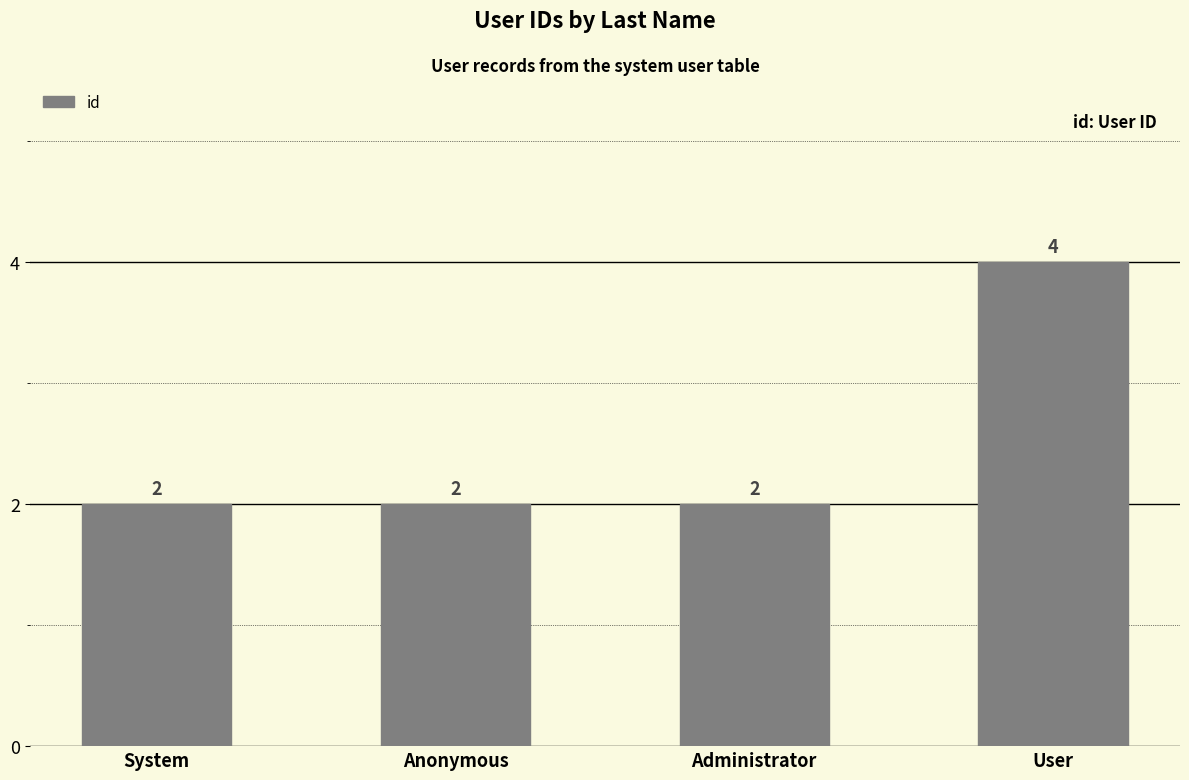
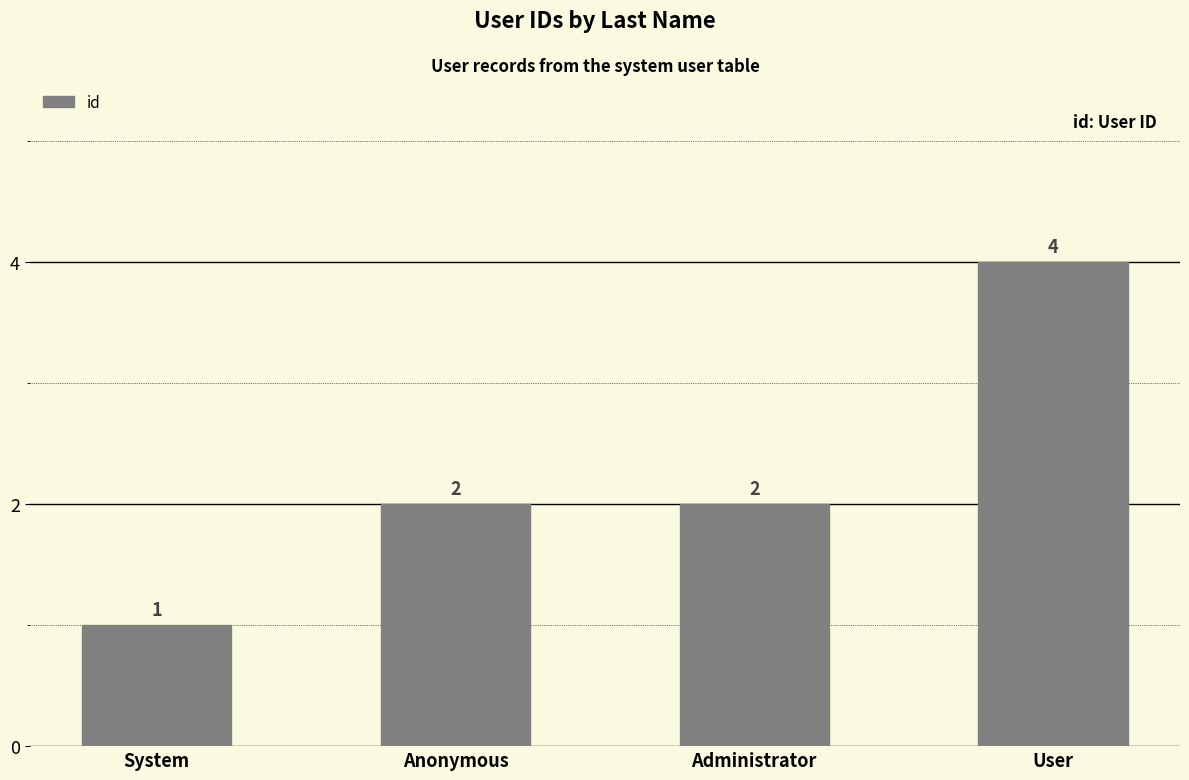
System: 2 -> 1
